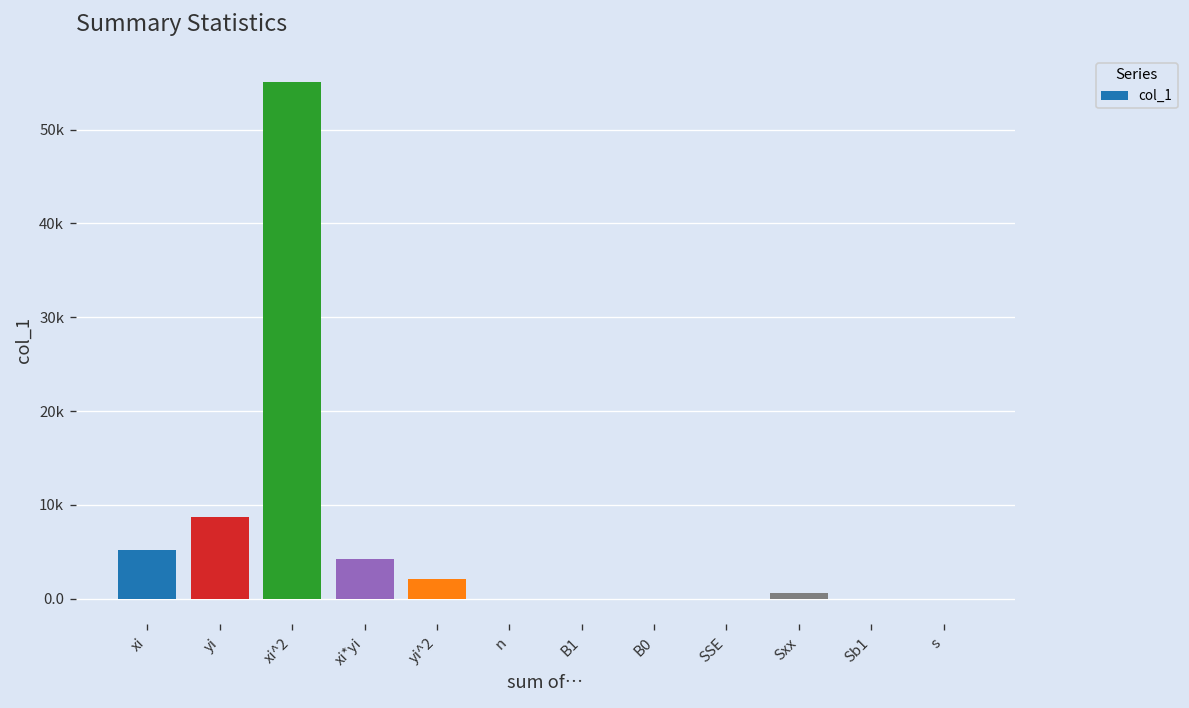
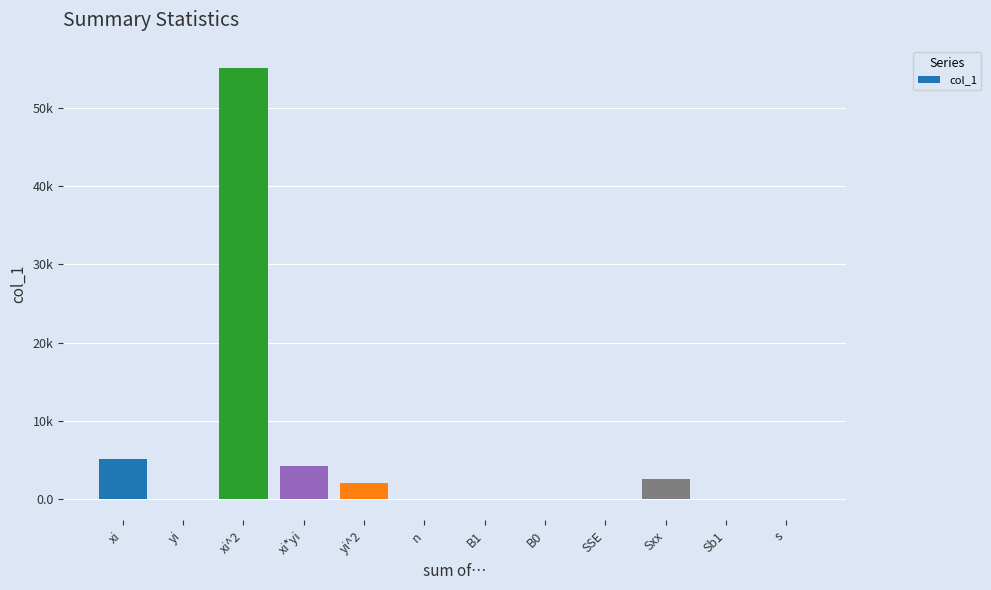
yi: 9000 -> 0
Sxx: 1000 -> 3000
